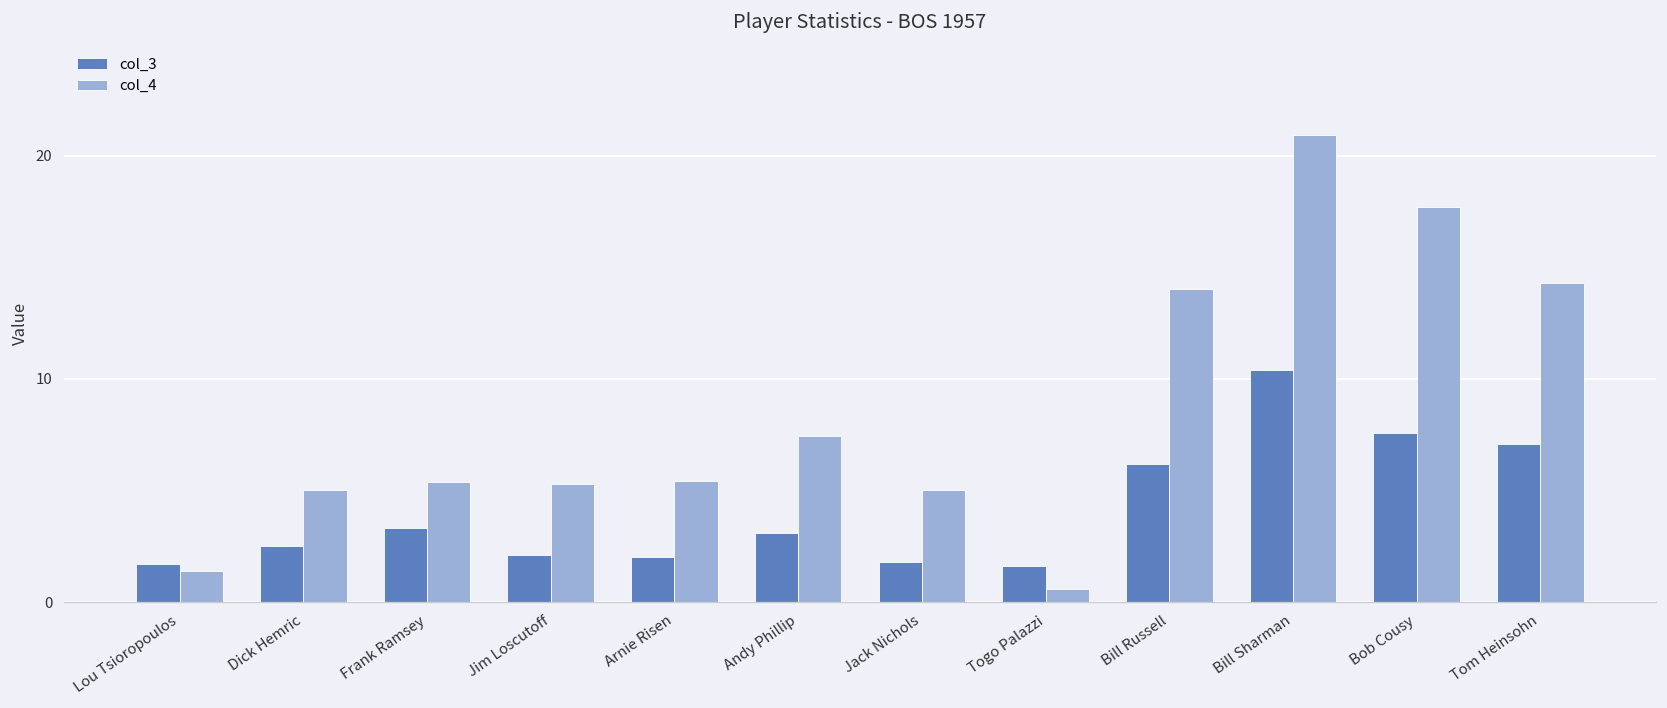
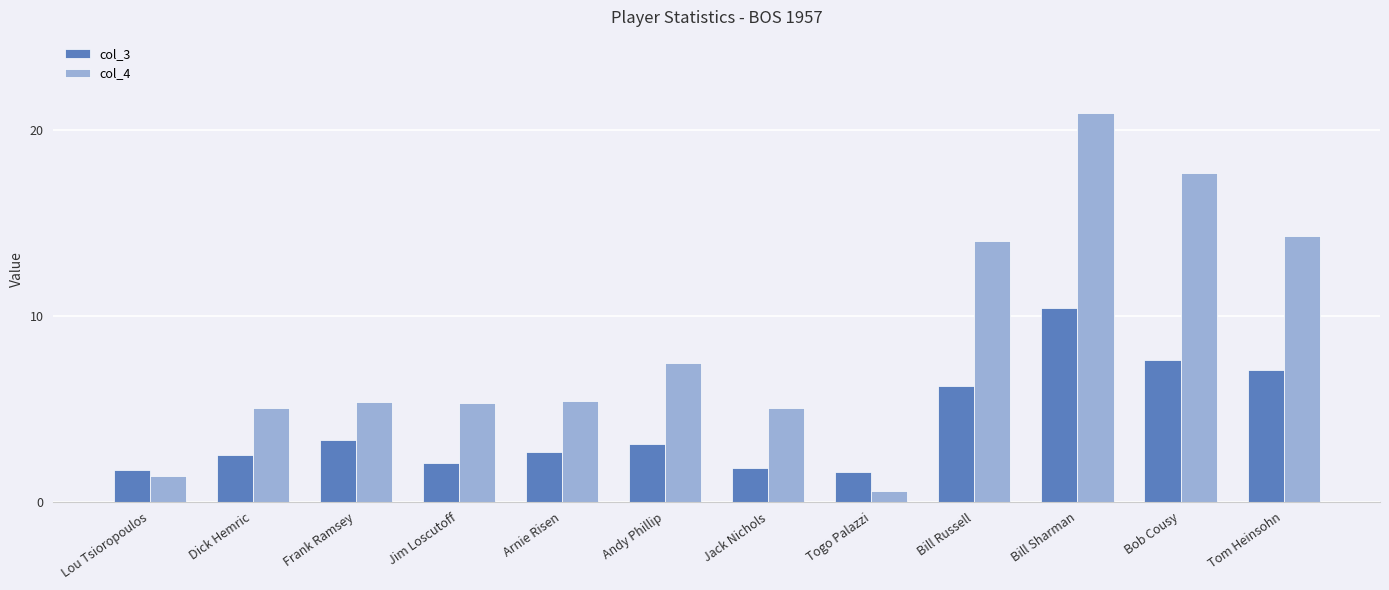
col_3, Arnie Risen: 2.0 -> 2.7
